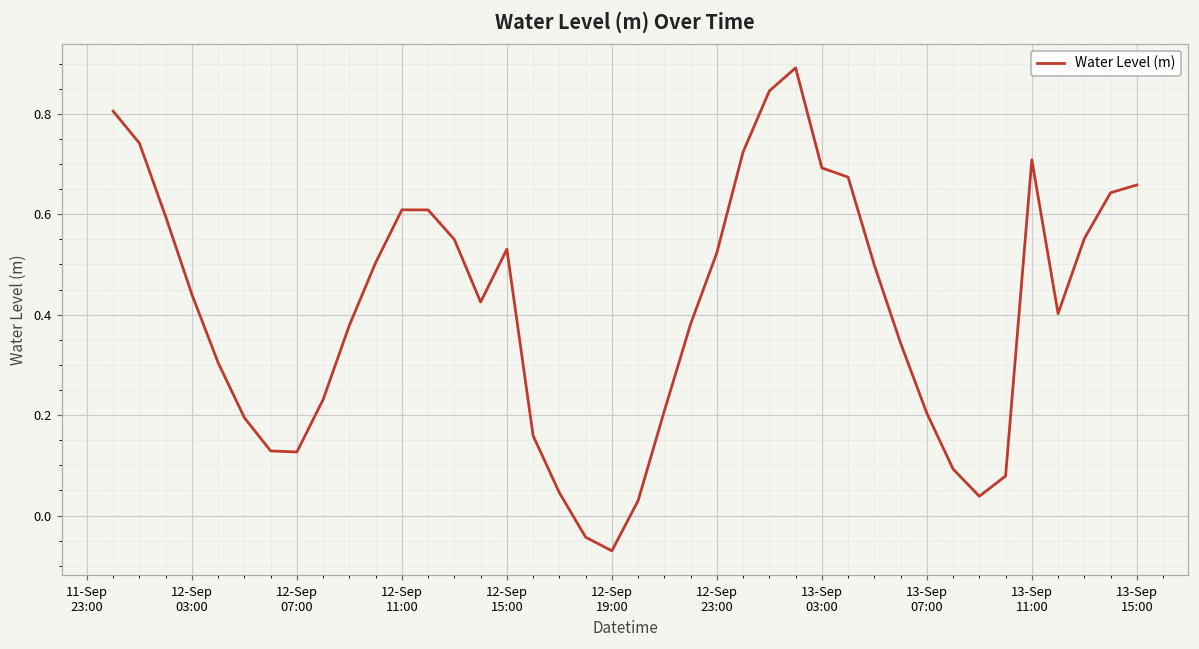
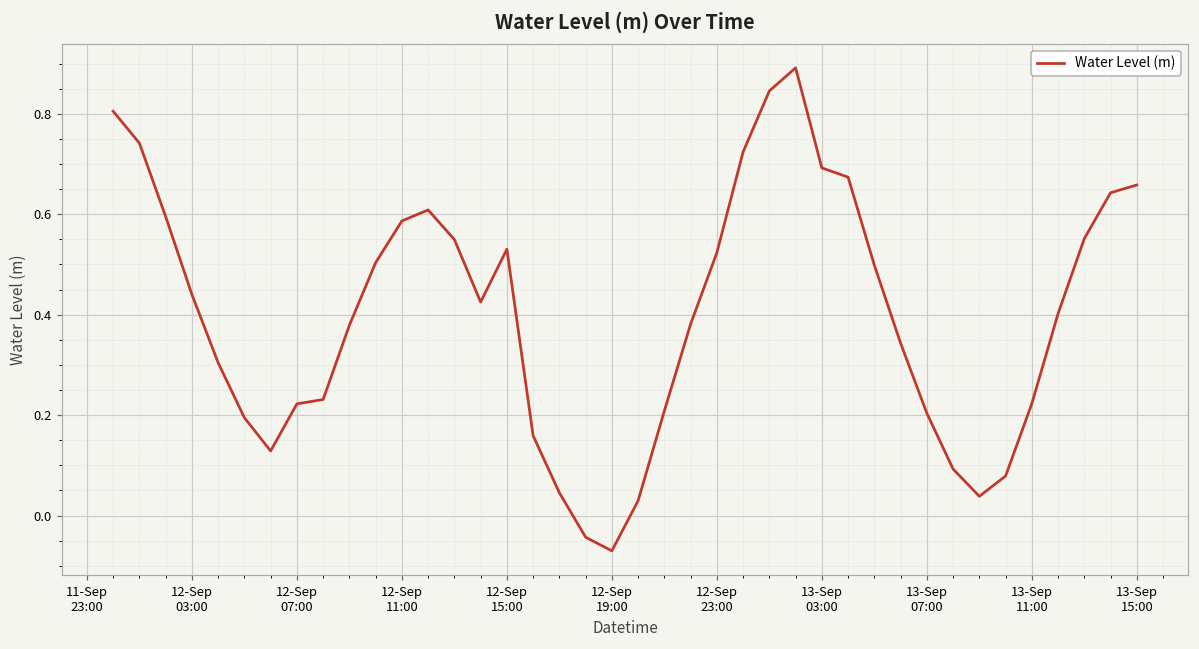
12-Sep 07:00: 0.13 -> 0.22
12-Sep 11:00: 0.61 -> 0.59
13-Sep 11:00: 0.71 -> 0.22
